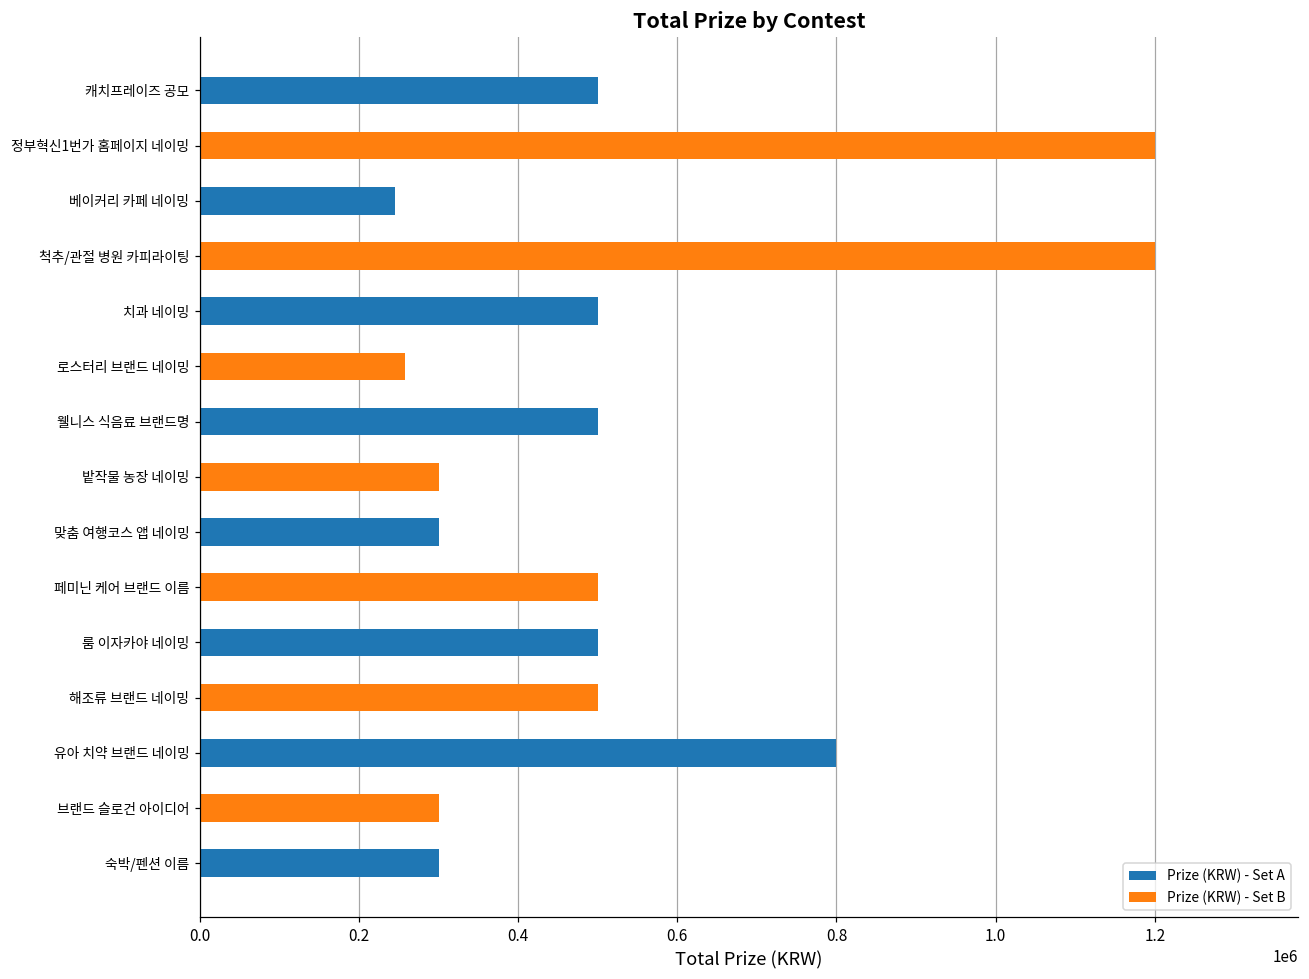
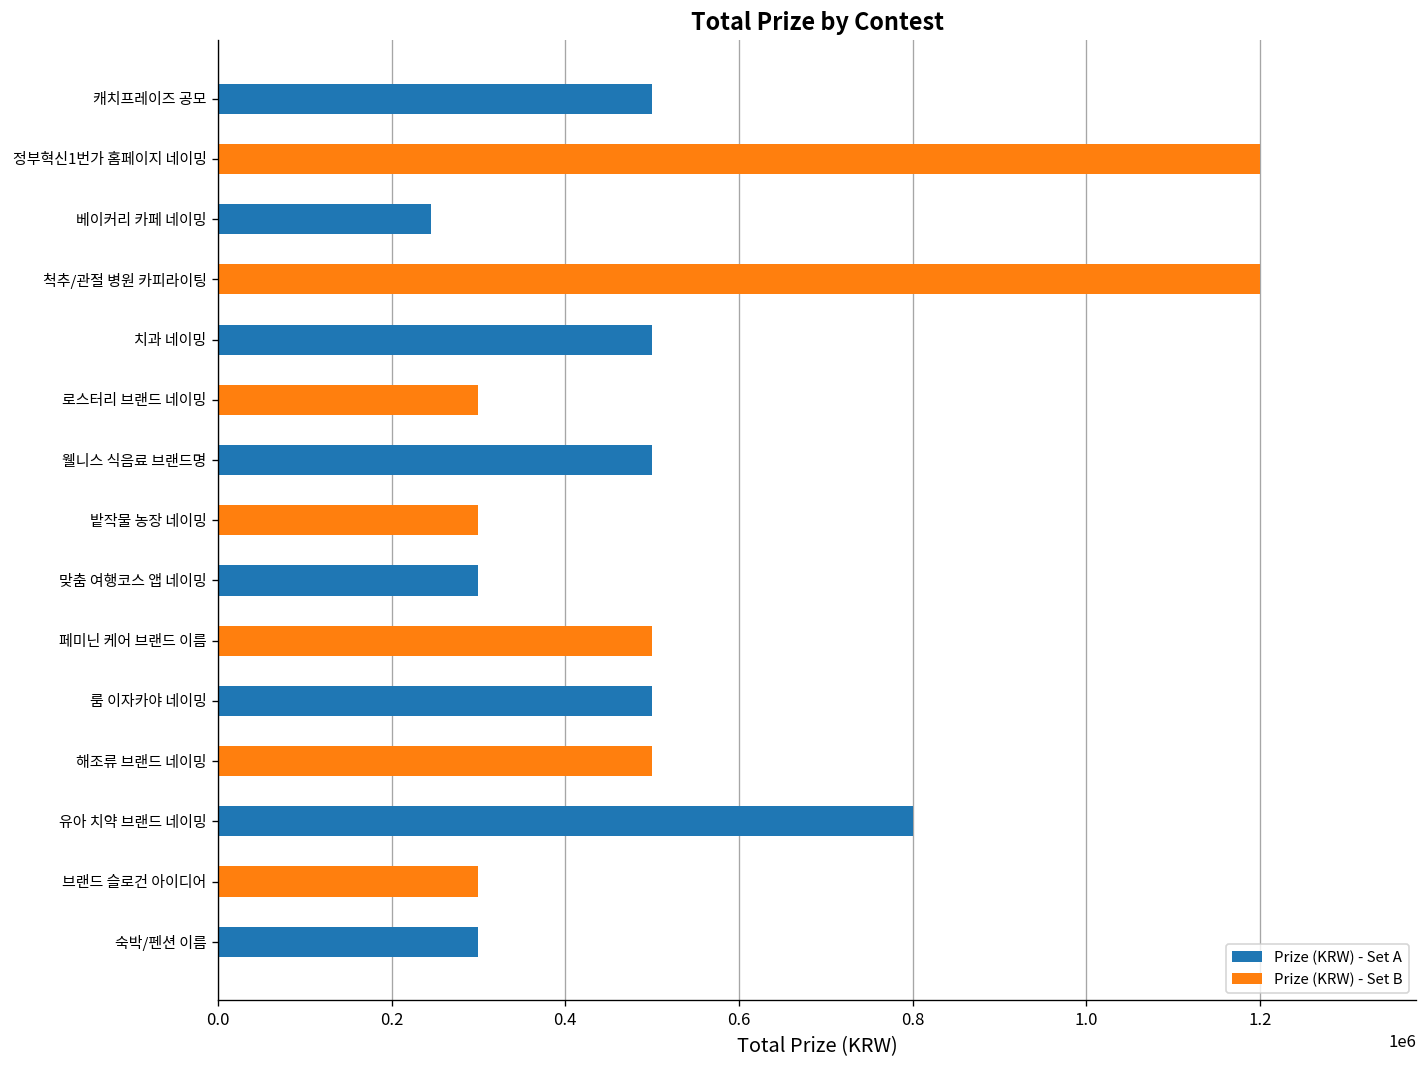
로스터리 브랜드 네이밍: 260000 -> 300000
